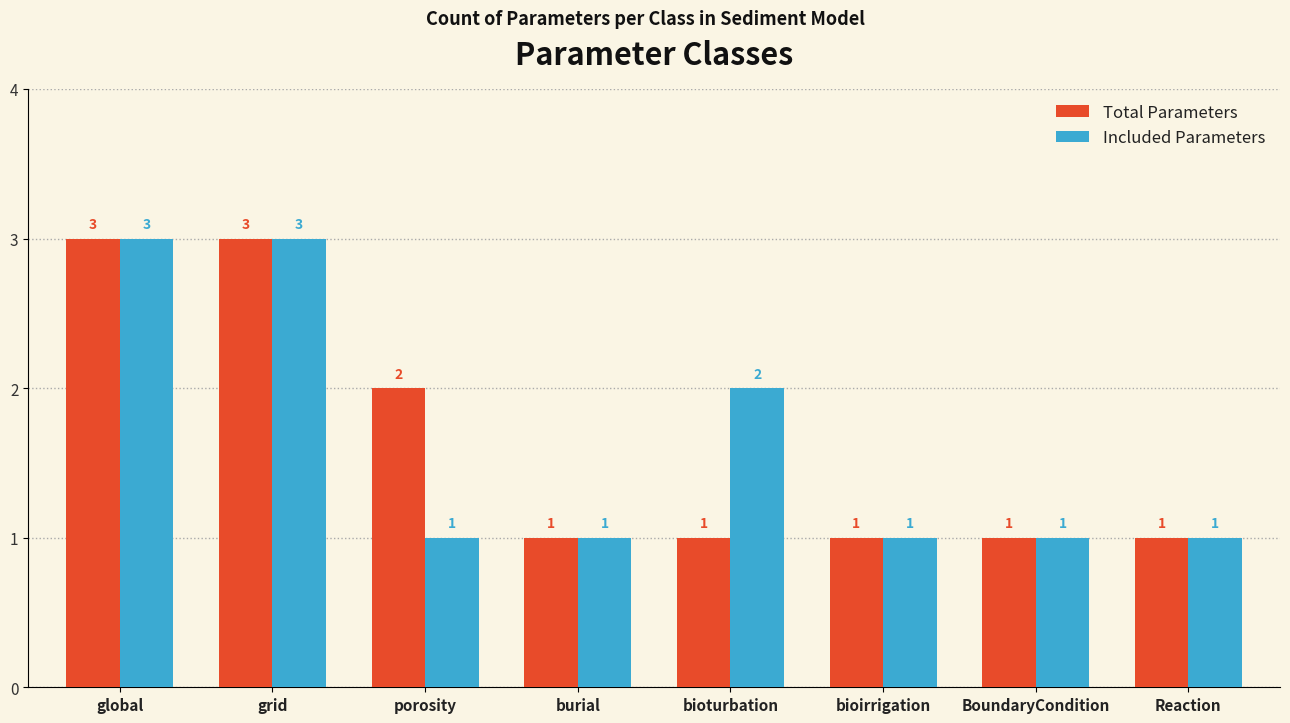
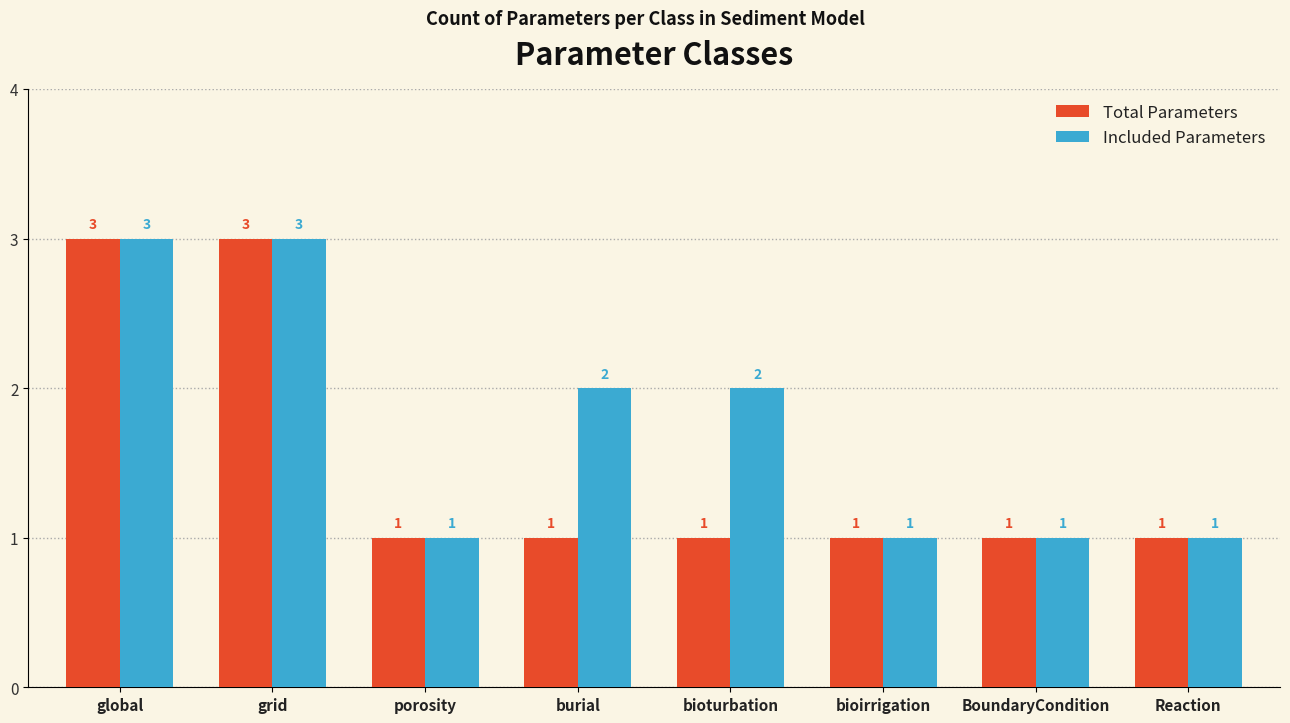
Total Parameters, porosity: 2 -> 1
Included Parameters, burial: 1 -> 2
